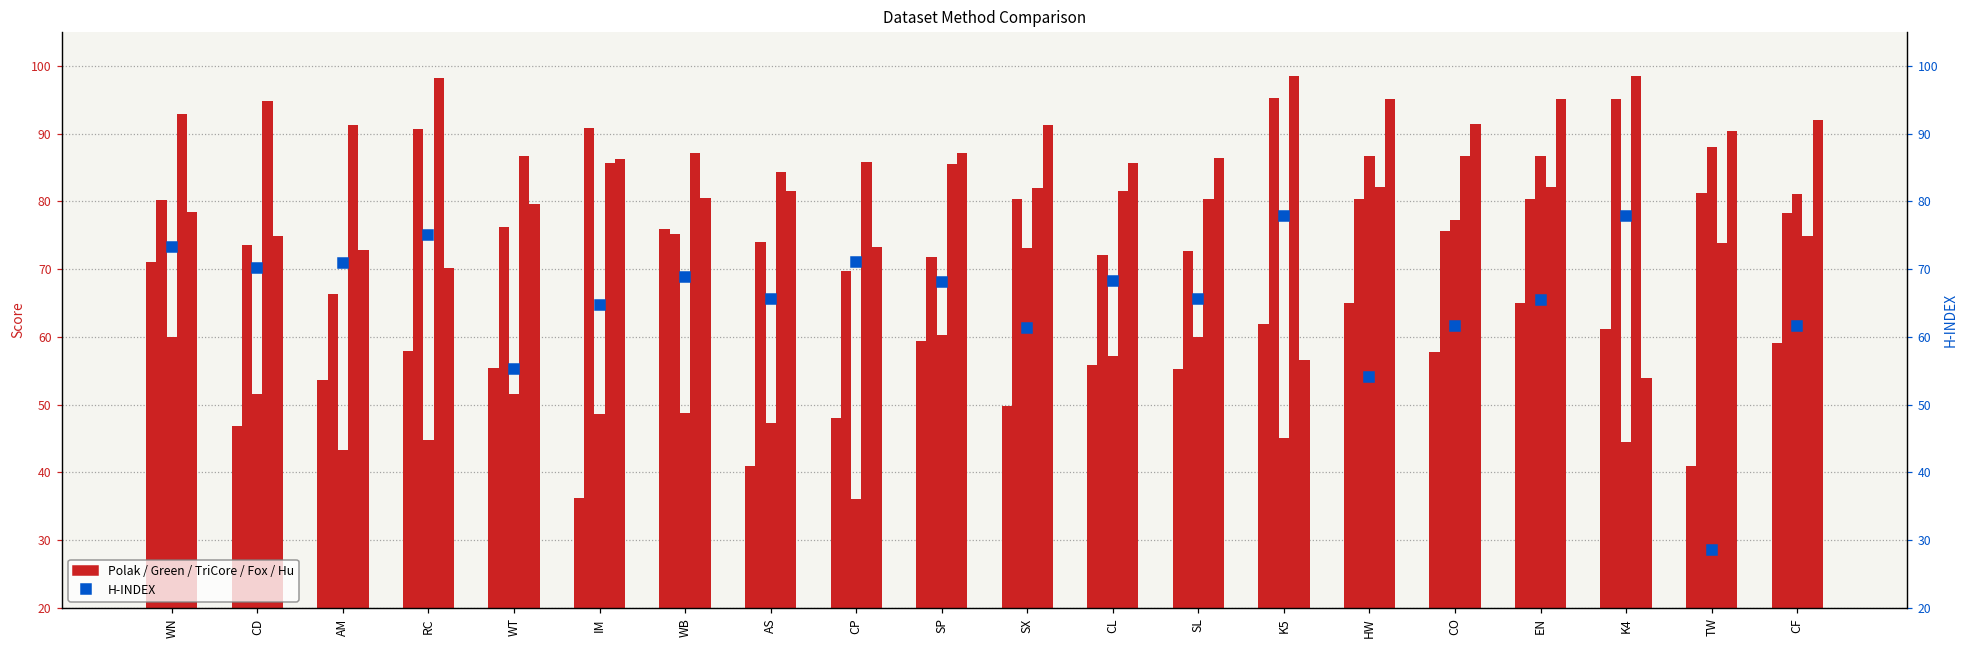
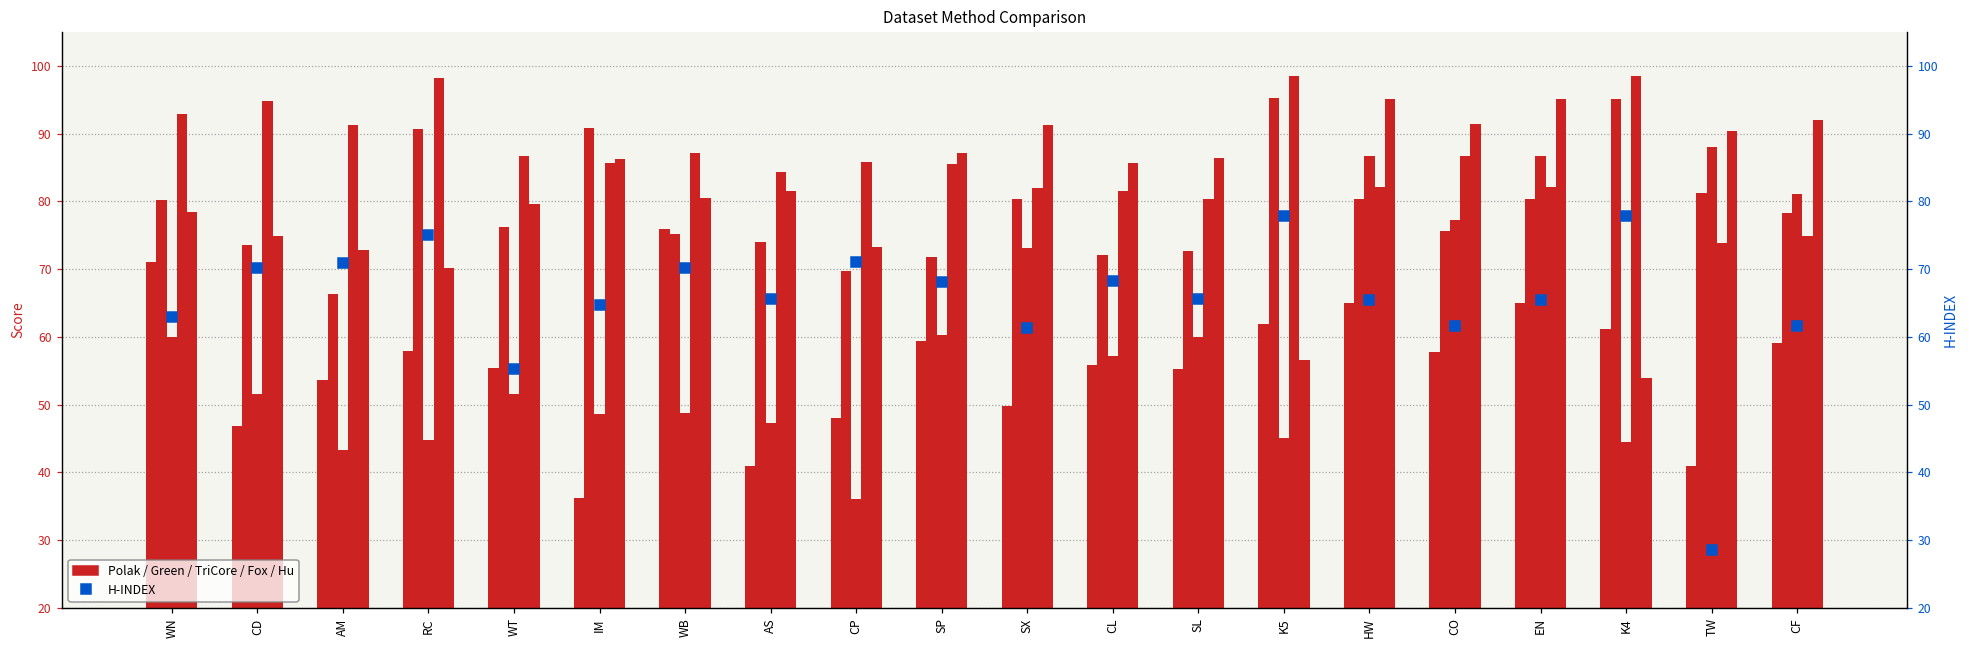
H-INDEX, WN: 73 -> 63
H-INDEX, WB: 69 -> 70
H-INDEX, HW: 54 -> 65
